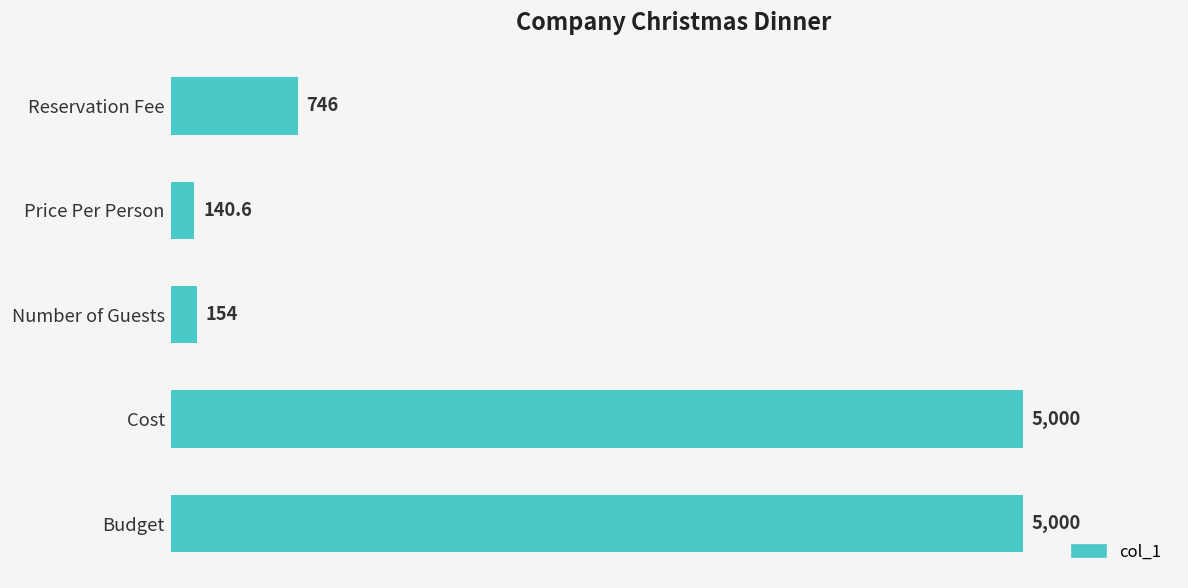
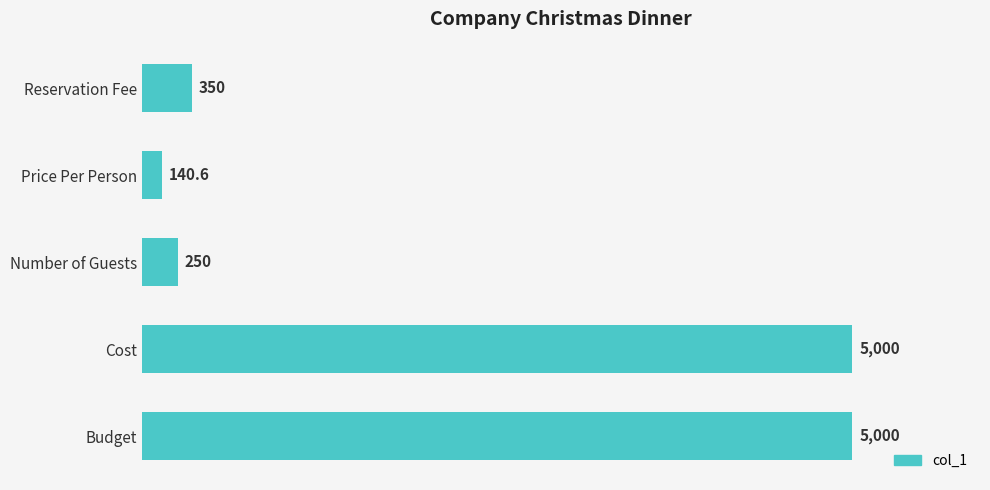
Reservation Fee: 746 -> 350
Number of Guests: 154 -> 250
